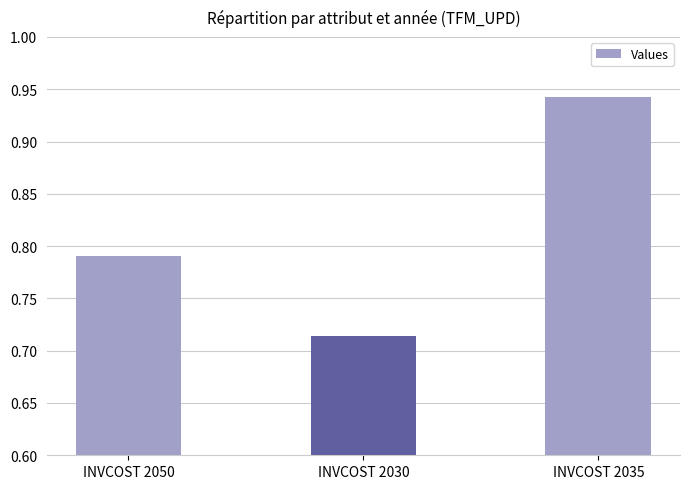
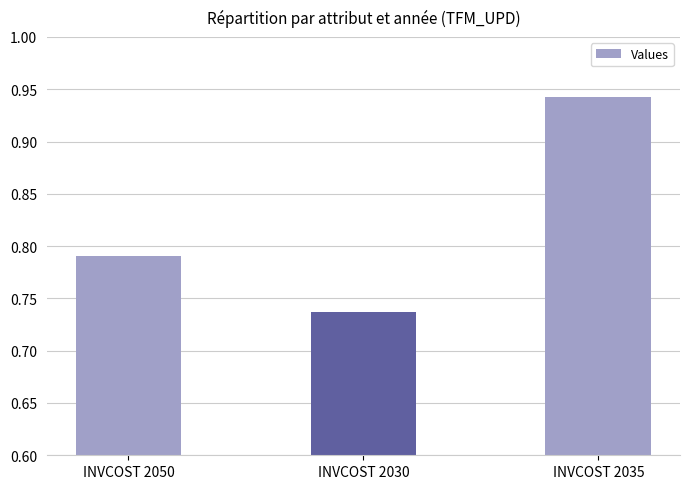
INVCOST 2030: 0.714 -> 0.737
